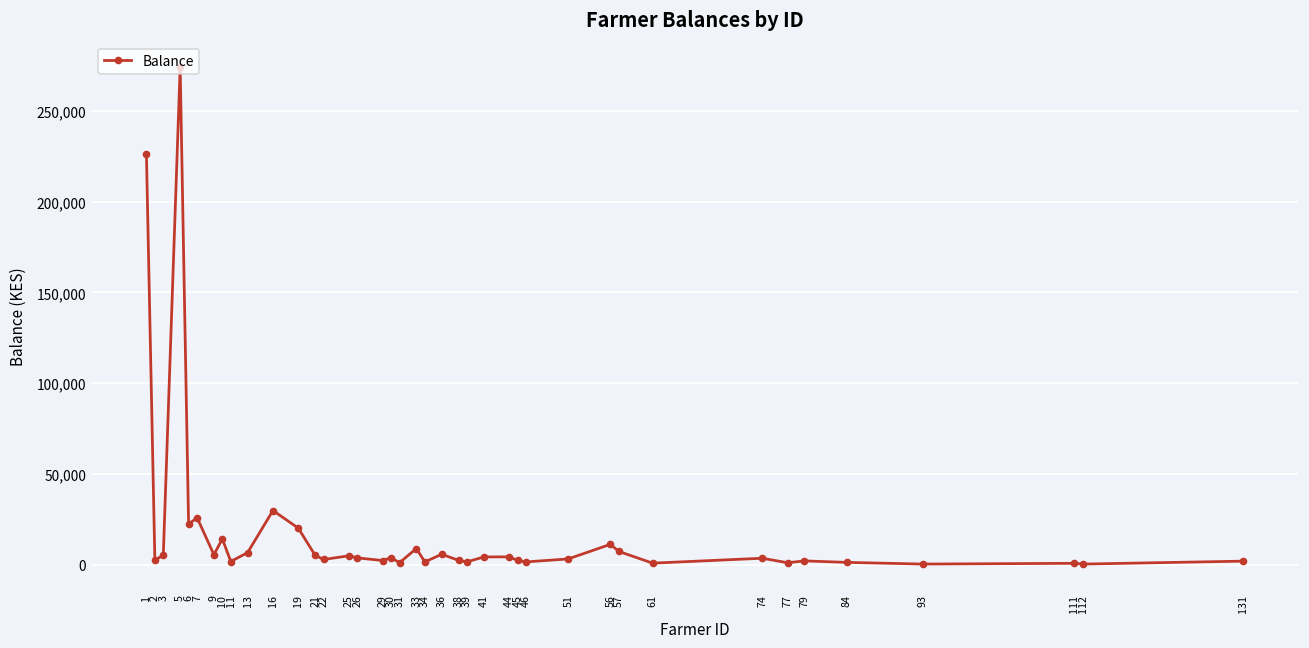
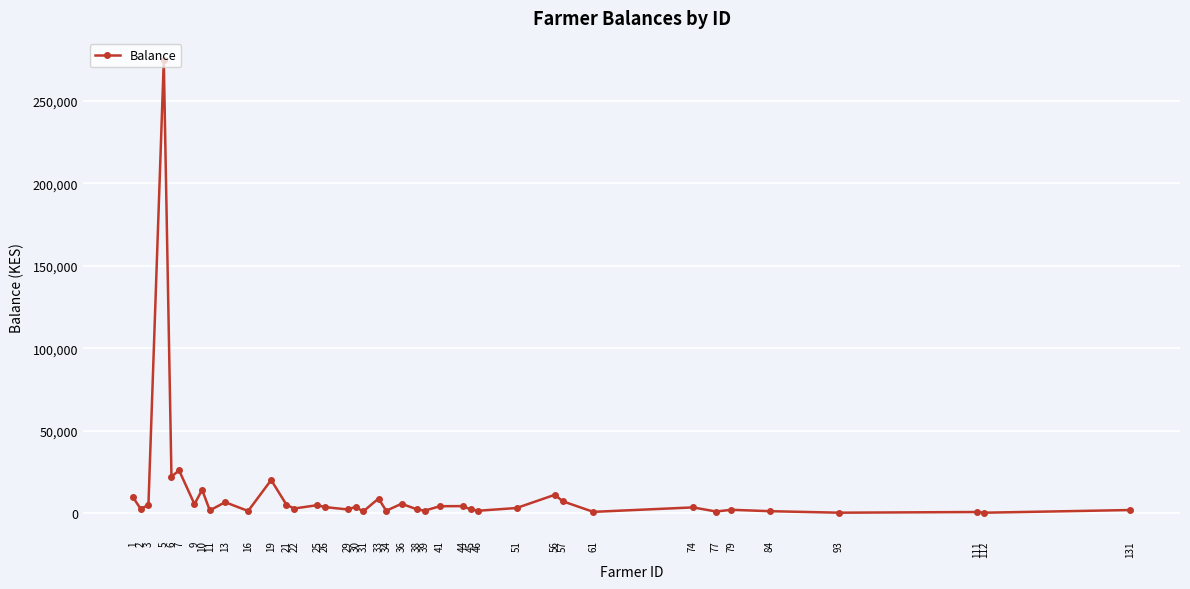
1: 226,000 -> 10,000
16: 30,000 -> 1,000
